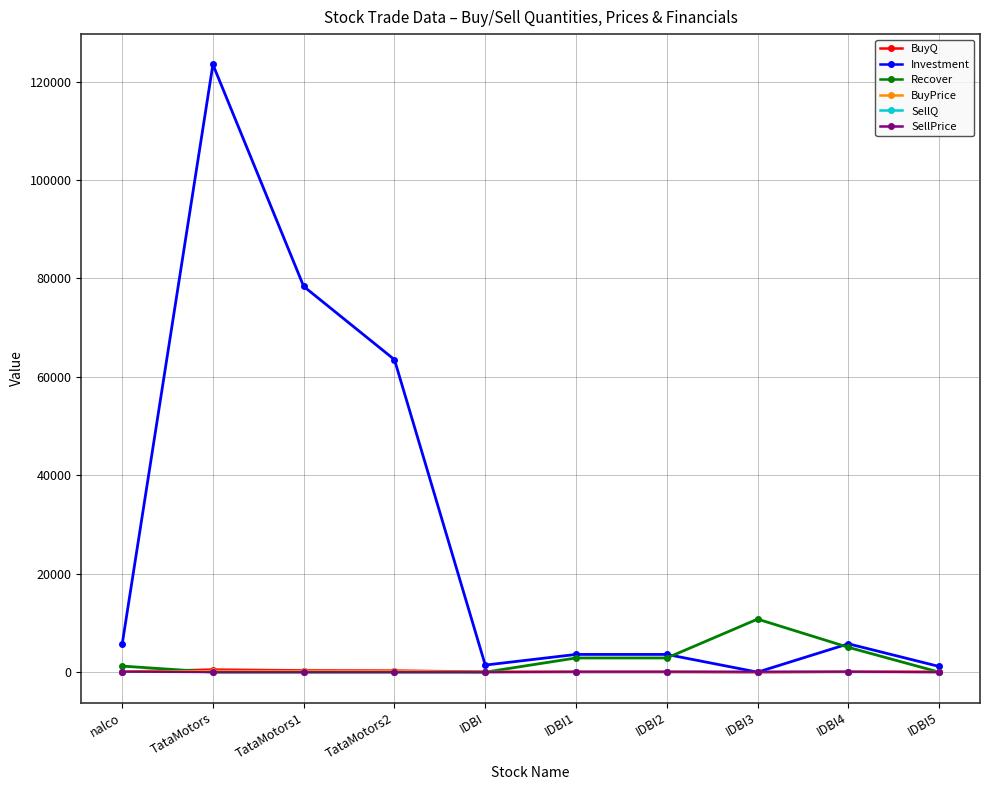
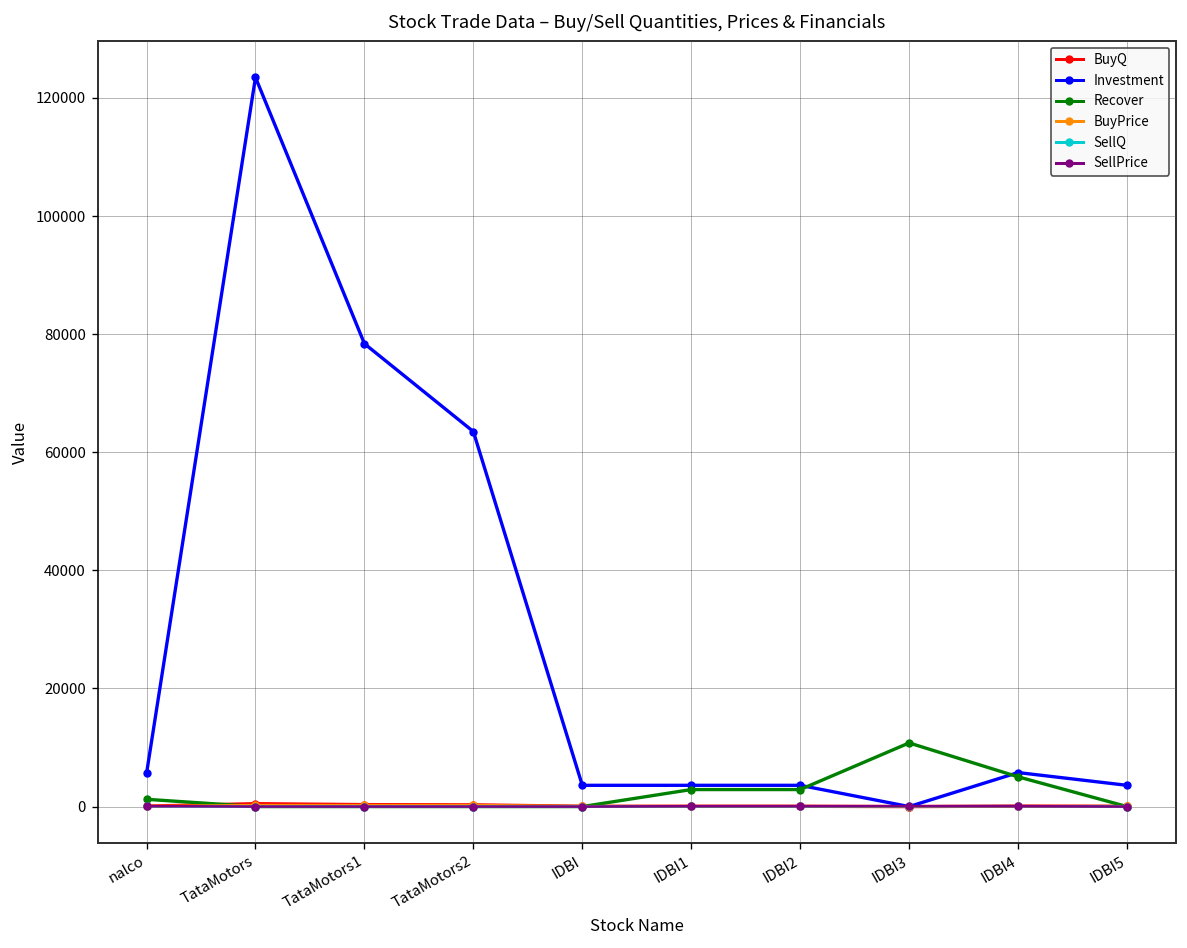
Investment, IDBI: 1000 -> 4000
Investment, IDBI5: 1000 -> 4000
